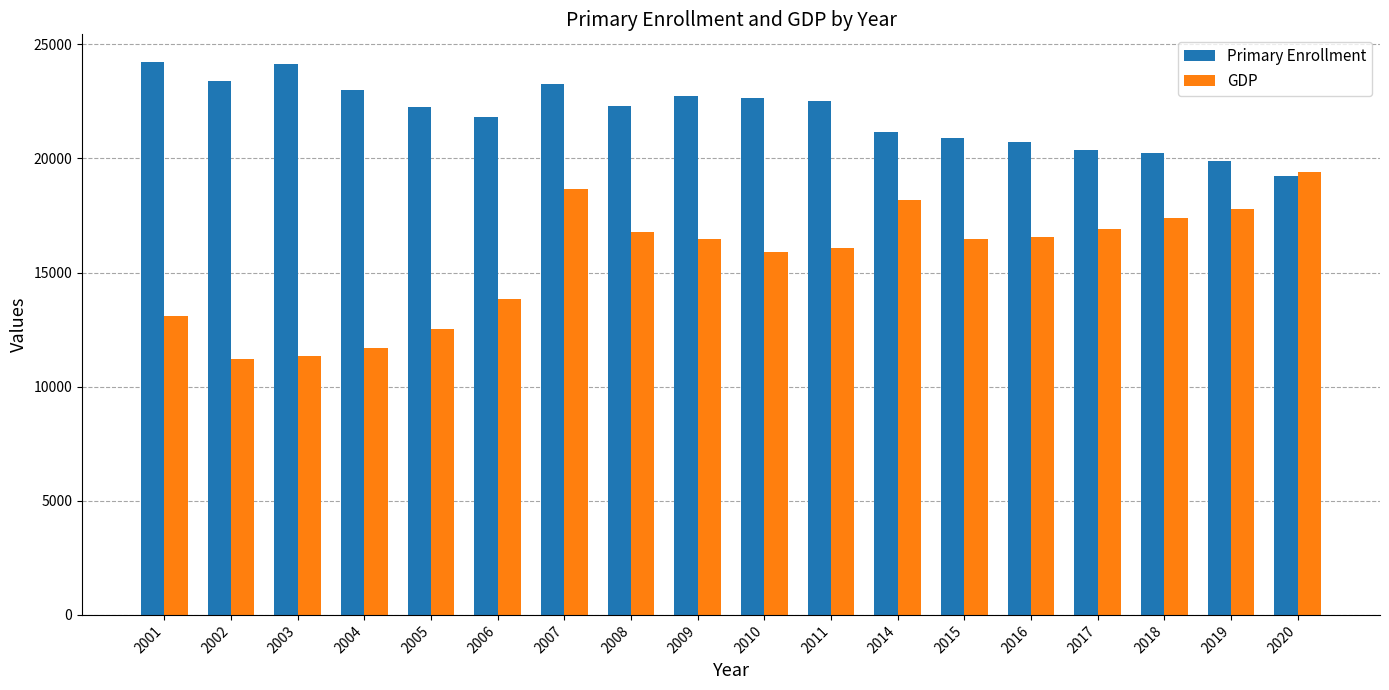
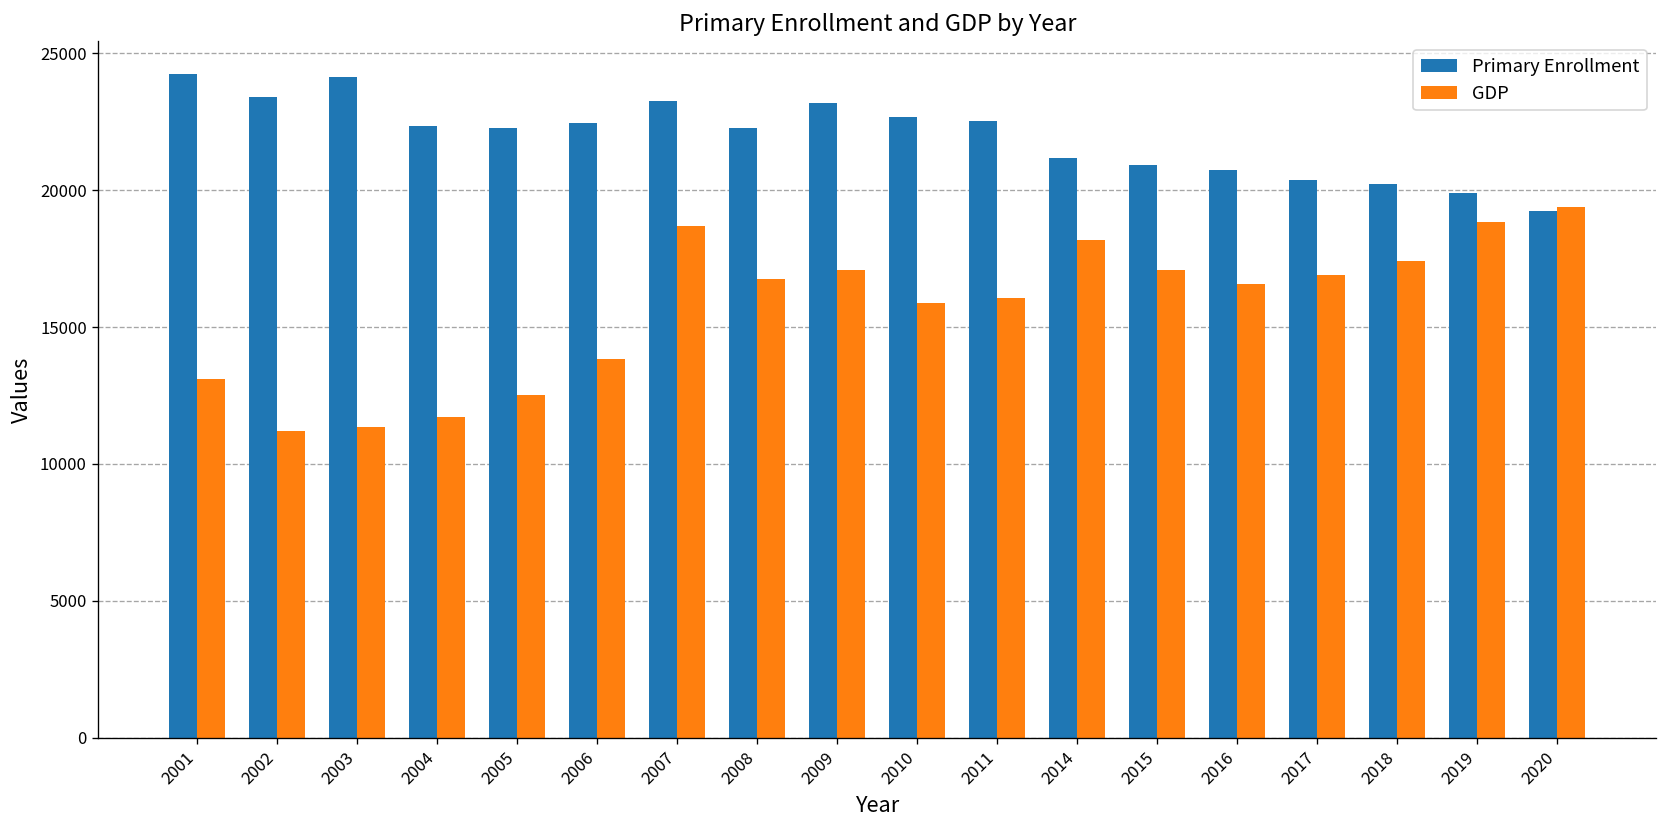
Primary Enrollment, 2004: 23000 -> 22300
Primary Enrollment, 2006: 21800 -> 22500
Primary Enrollment, 2009: 22700 -> 23200
GDP, 2009: 16500 -> 17100
GDP, 2015: 16500 -> 17100
GDP, 2019: 17800 -> 18800
